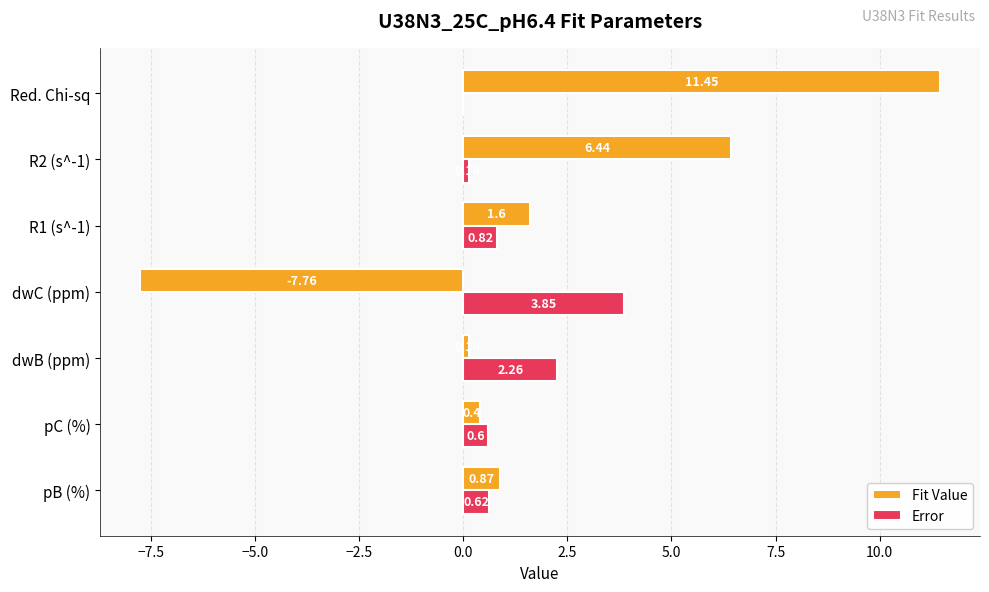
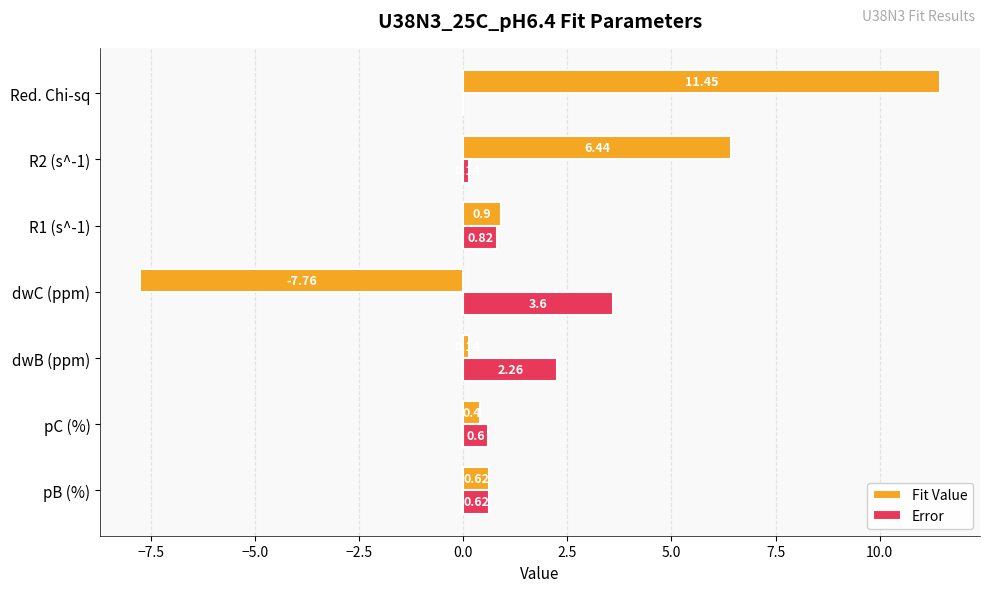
Fit Value, R1 (s^-1): 1.6 -> 0.9
Error, dwC (ppm): 3.85 -> 3.6
Fit Value, pB (%): 0.87 -> 0.62
